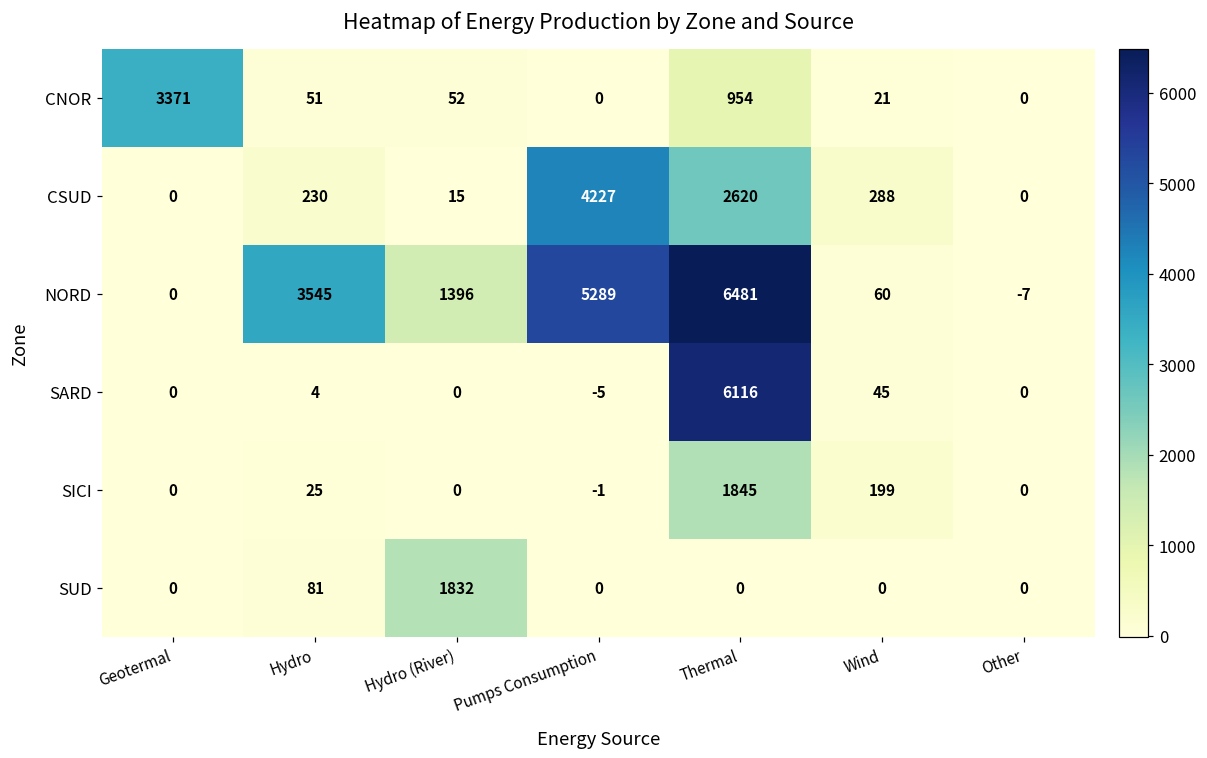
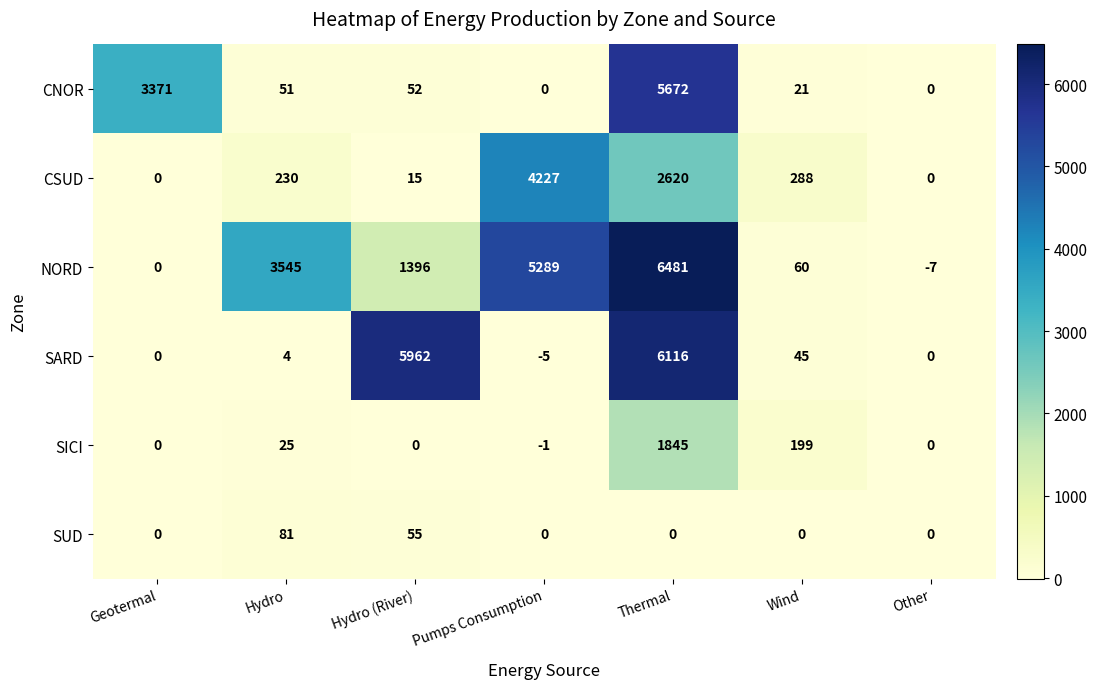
CNOR, Thermal: 954 -> 5672
SARD, Hydro (River): 0 -> 5962
SUD, Hydro (River): 1832 -> 55
